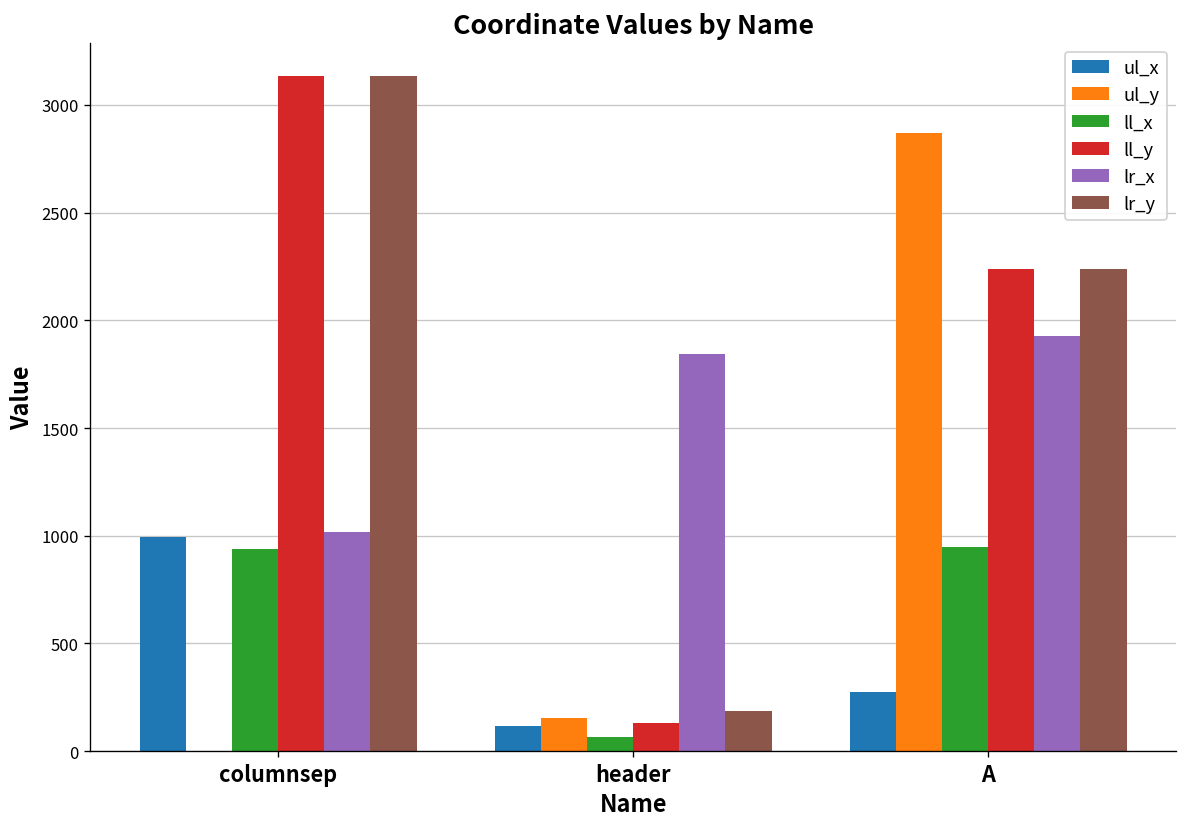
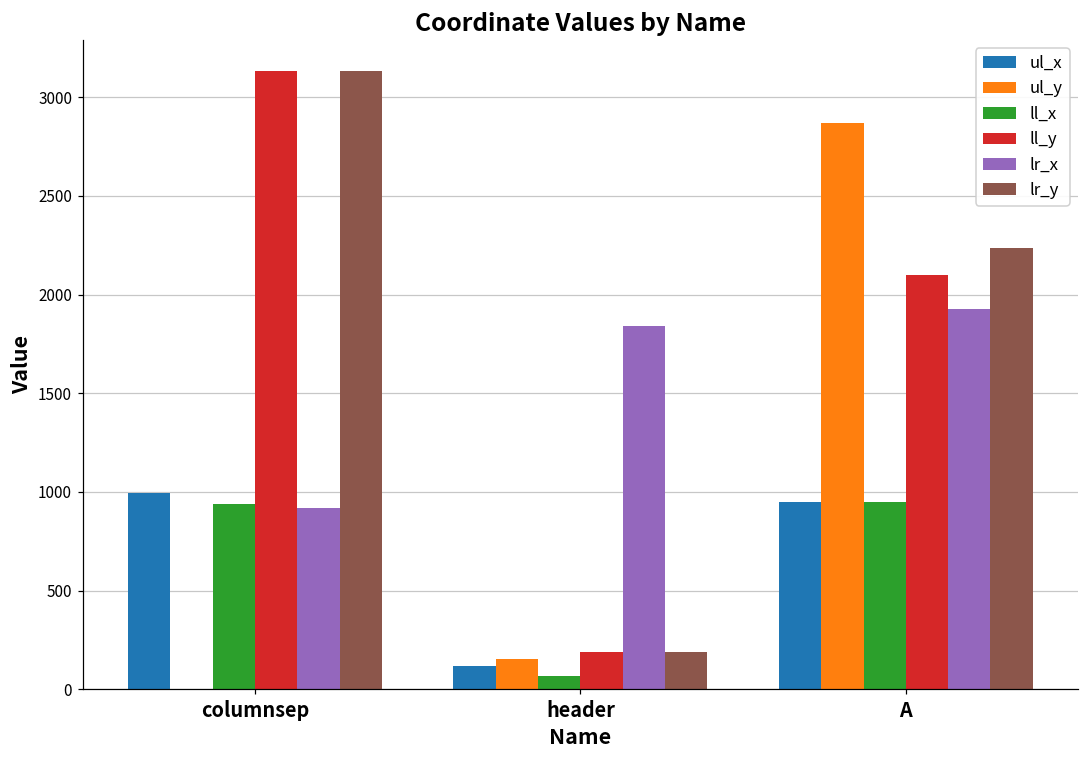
lr_x, columnsep: 1020 -> 920
ll_y, header: 130 -> 190
ul_x, A: 280 -> 950
ll_y, A: 2240 -> 2100
